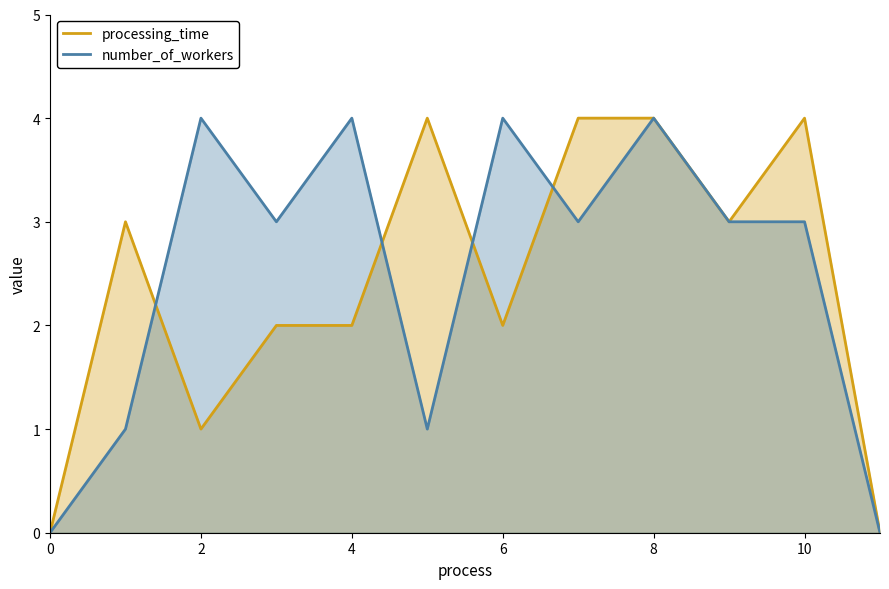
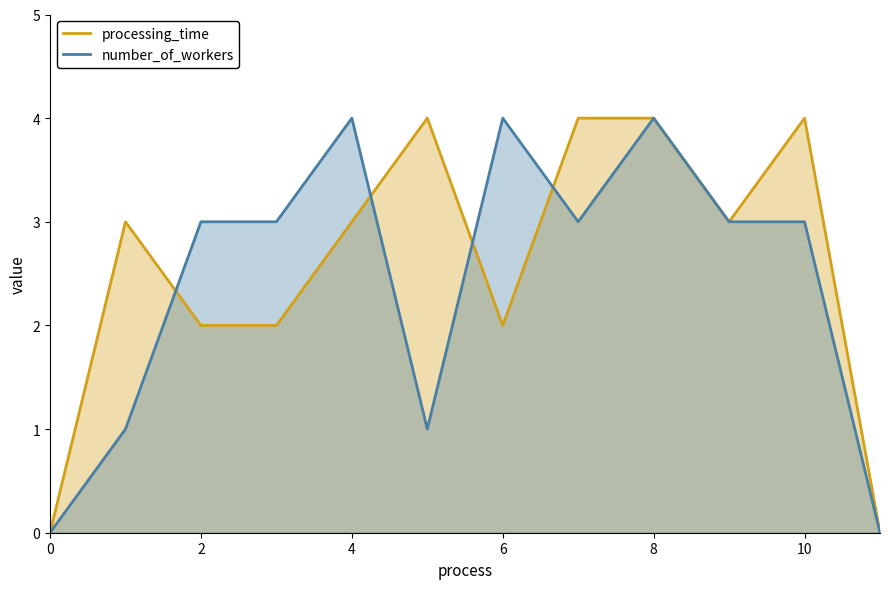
processing_time, 2: 1 -> 2
number_of_workers, 2: 4 -> 3
processing_time, 4: 2 -> 3
